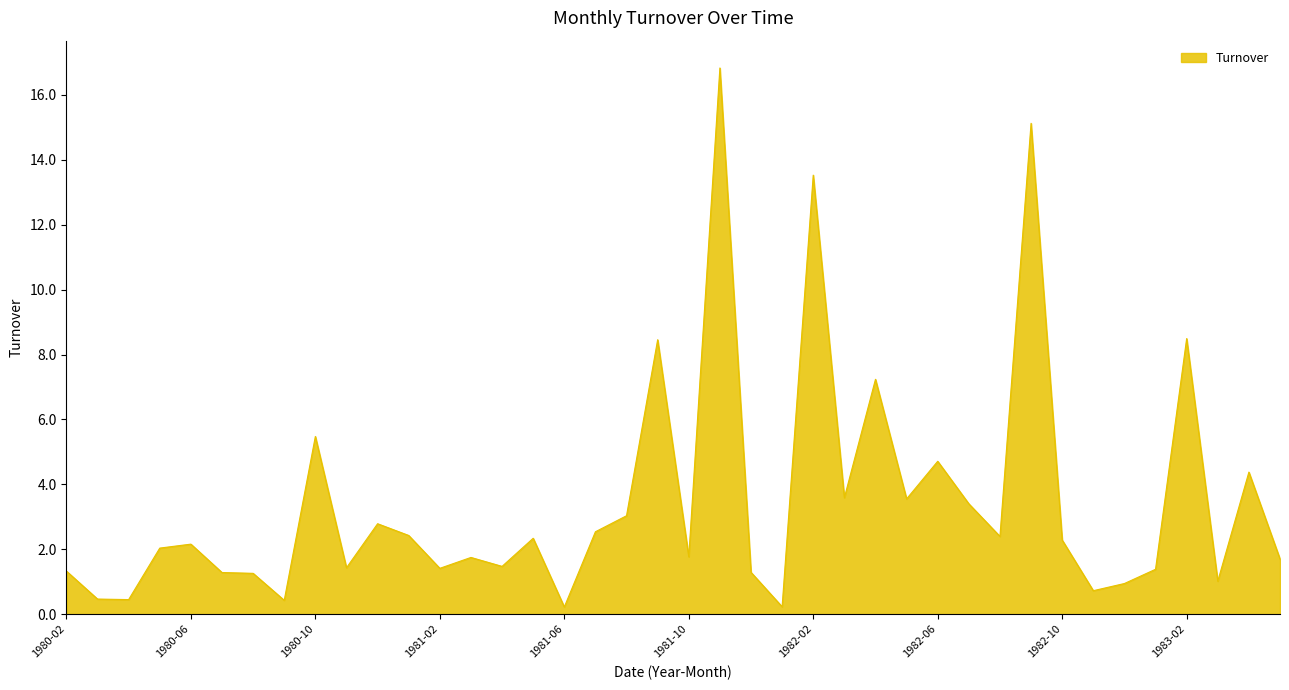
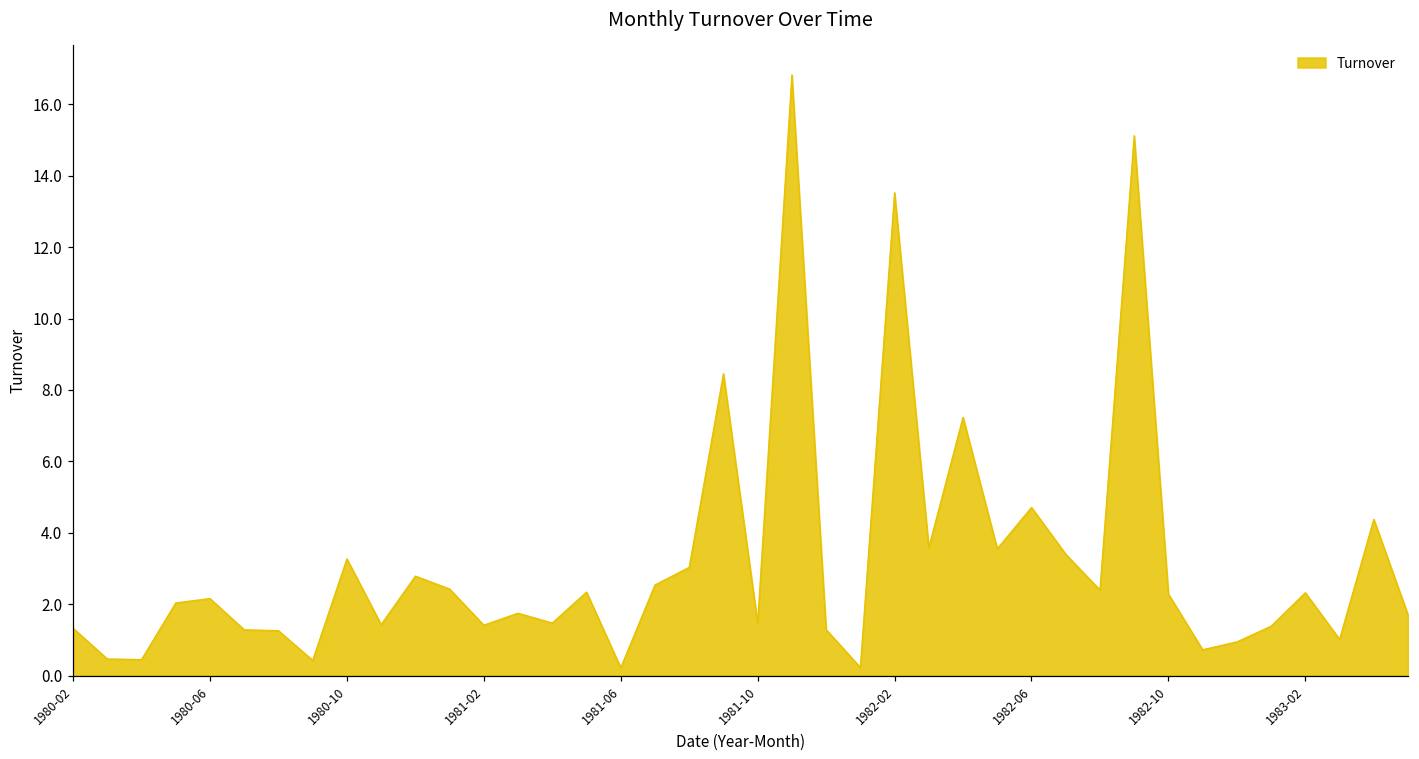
1980-10: 5.5 -> 3.3
1981-10: 1.8 -> 1.5
1983-02: 8.5 -> 2.3
